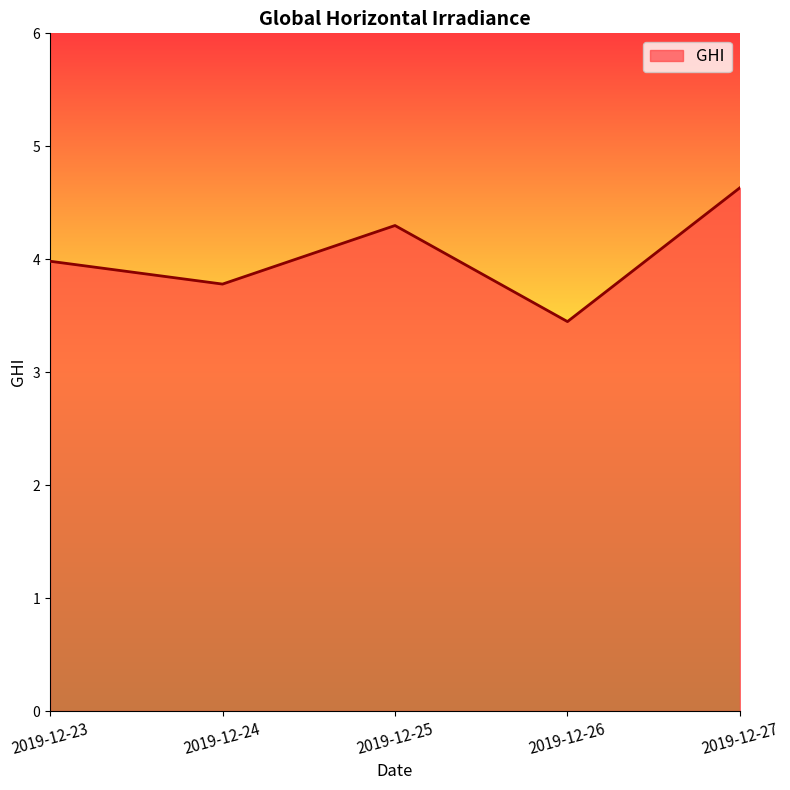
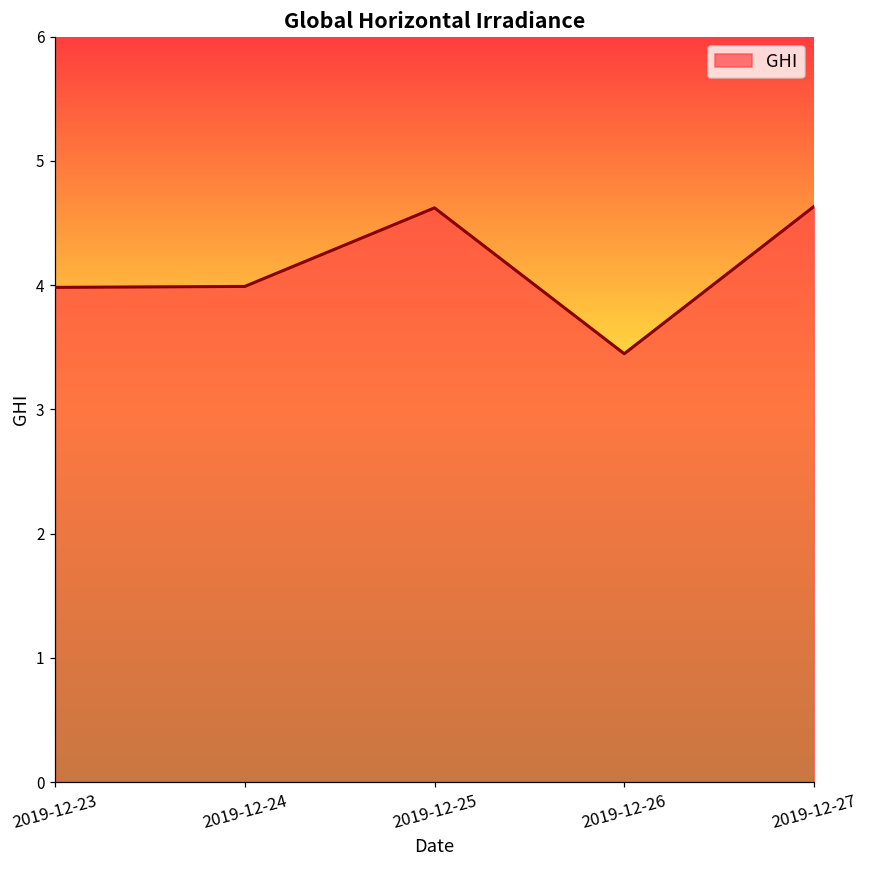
2019-12-24: 3.78 -> 3.99
2019-12-25: 4.30 -> 4.62
